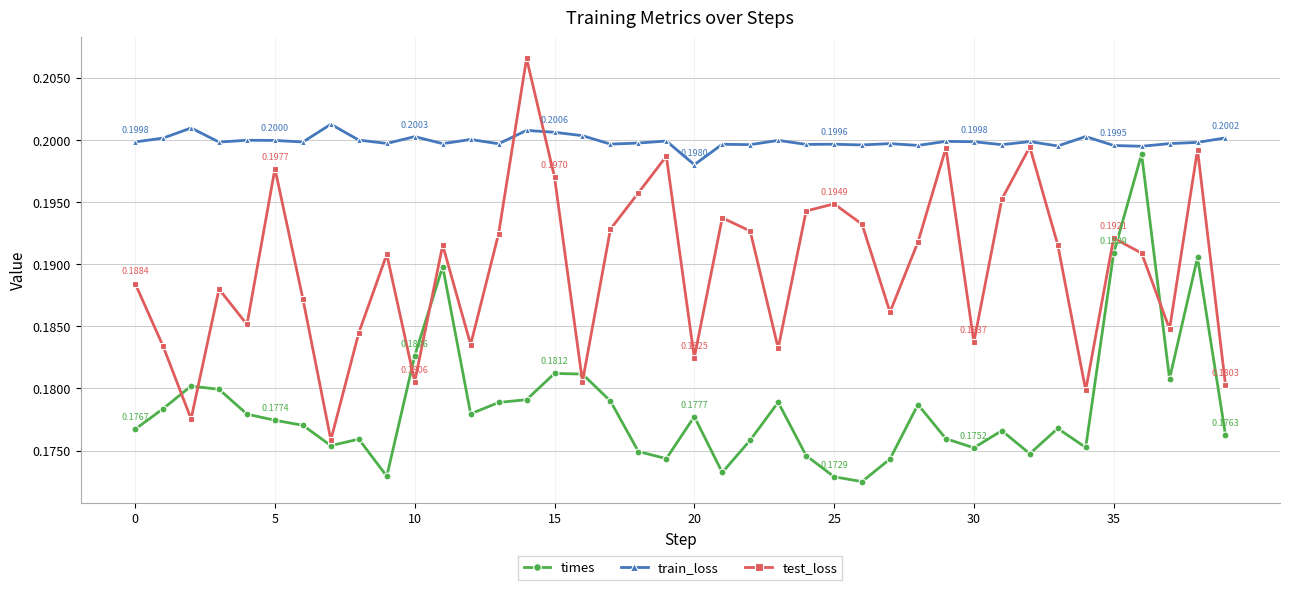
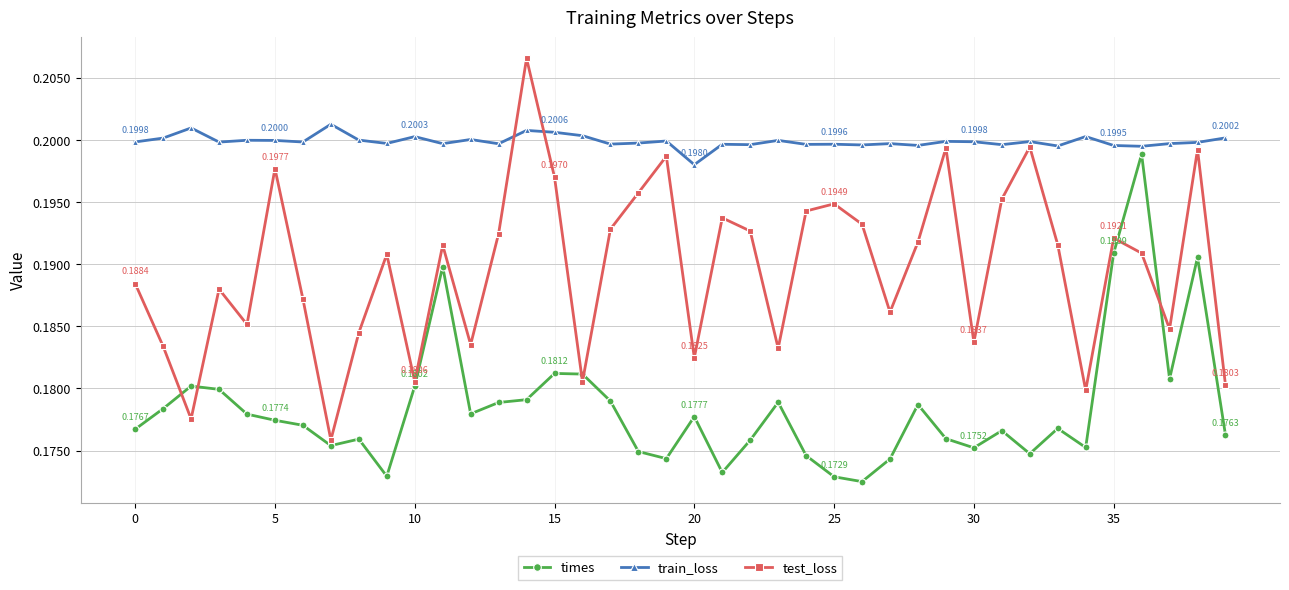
times, 10: 0.1826 -> 0.1802
